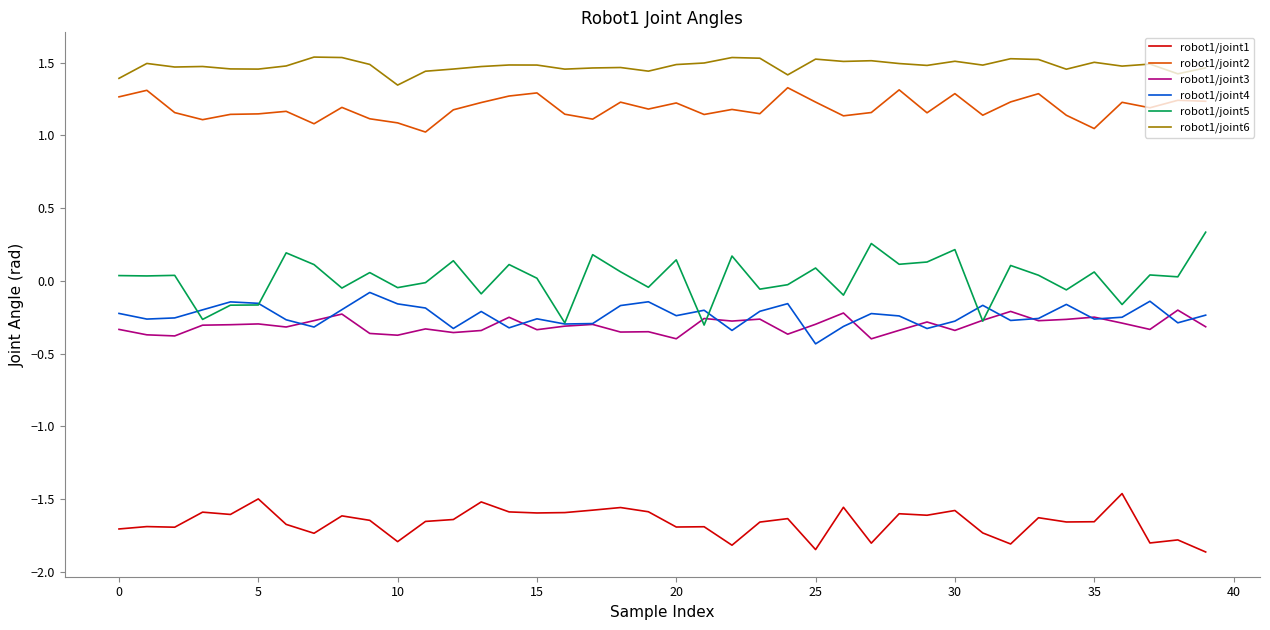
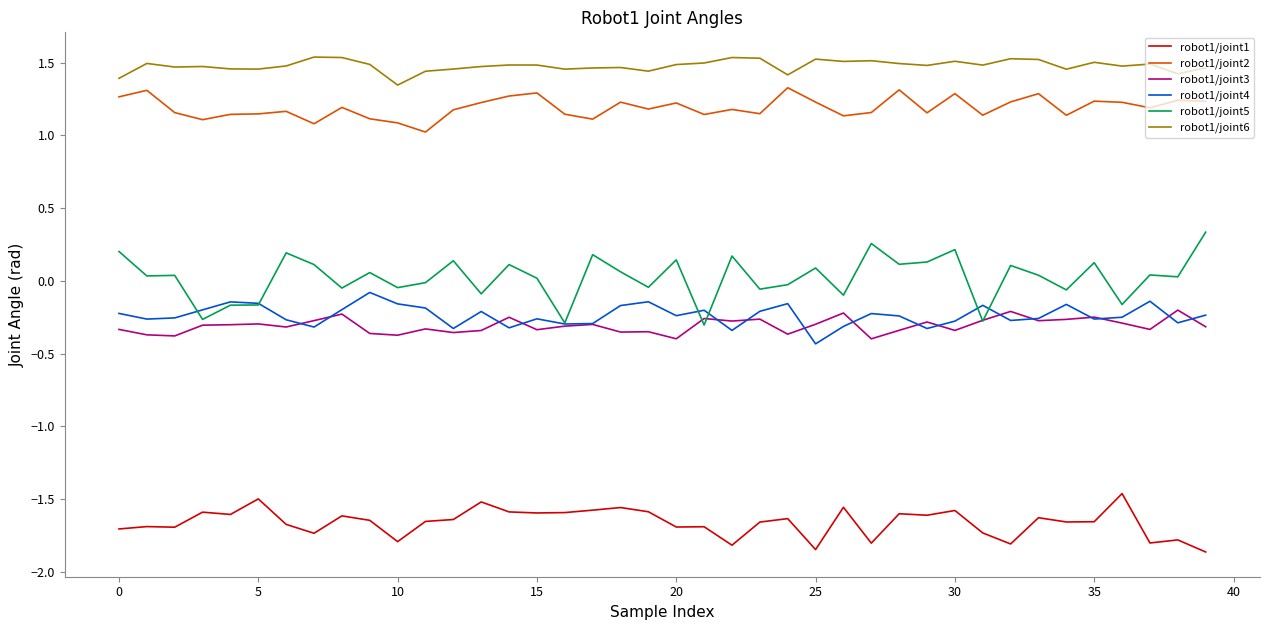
robot1/joint5, 0: 0.04 -> 0.20
robot1/joint2, 35: 1.05 -> 1.23
robot1/joint5, 35: 0.06 -> 0.12
